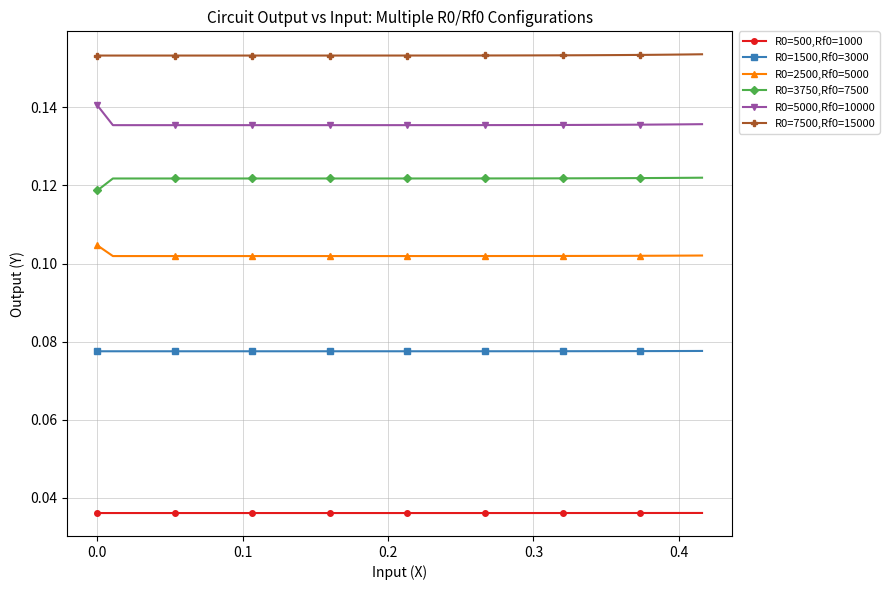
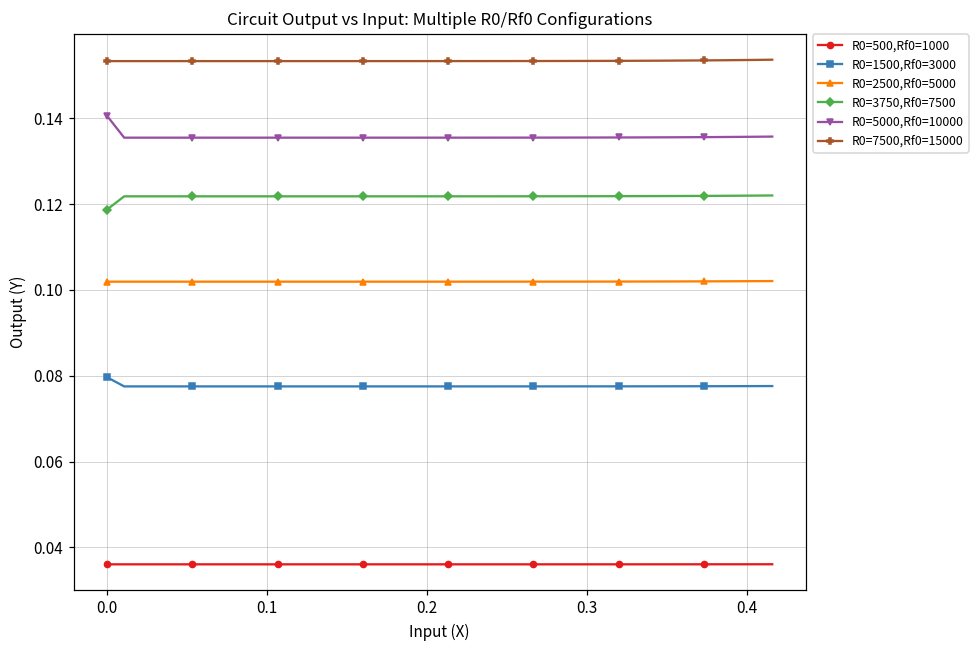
R0=1500,Rf0=3000, 0.0: 0.078 -> 0.080
R0=2500,Rf0=5000, 0.0: 0.105 -> 0.102
